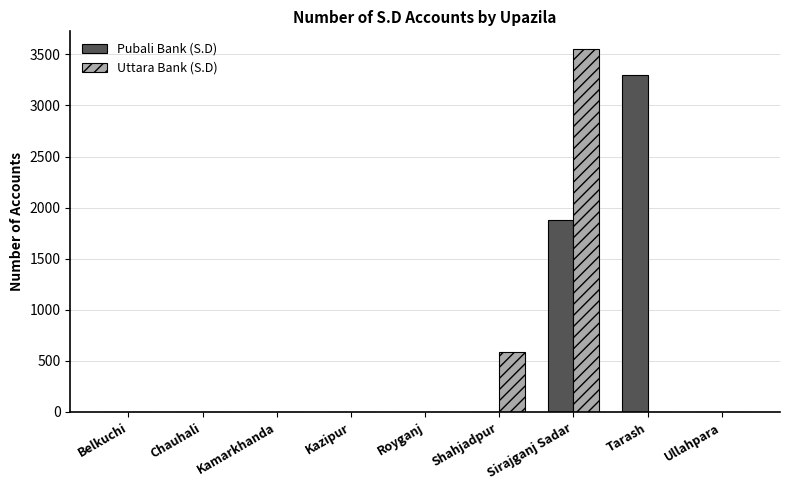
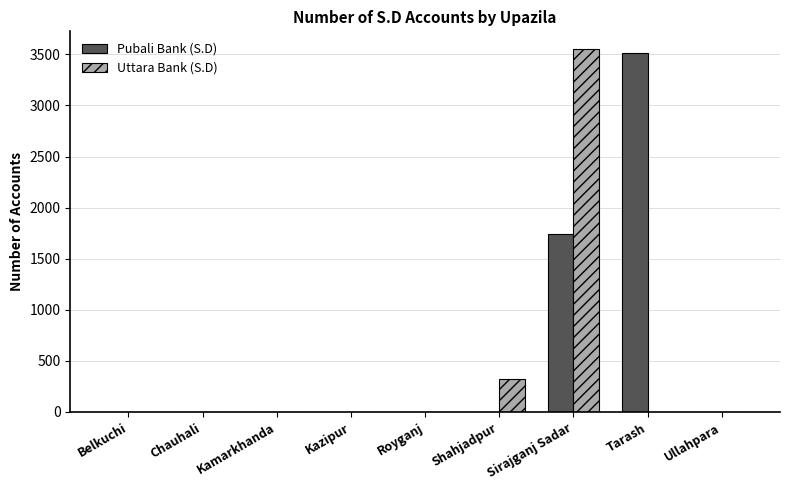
Uttara Bank (S.D), Shahjadpur: 590 -> 320
Pubali Bank (S.D), Sirajganj Sadar: 1880 -> 1750
Pubali Bank (S.D), Tarash: 3300 -> 3510
